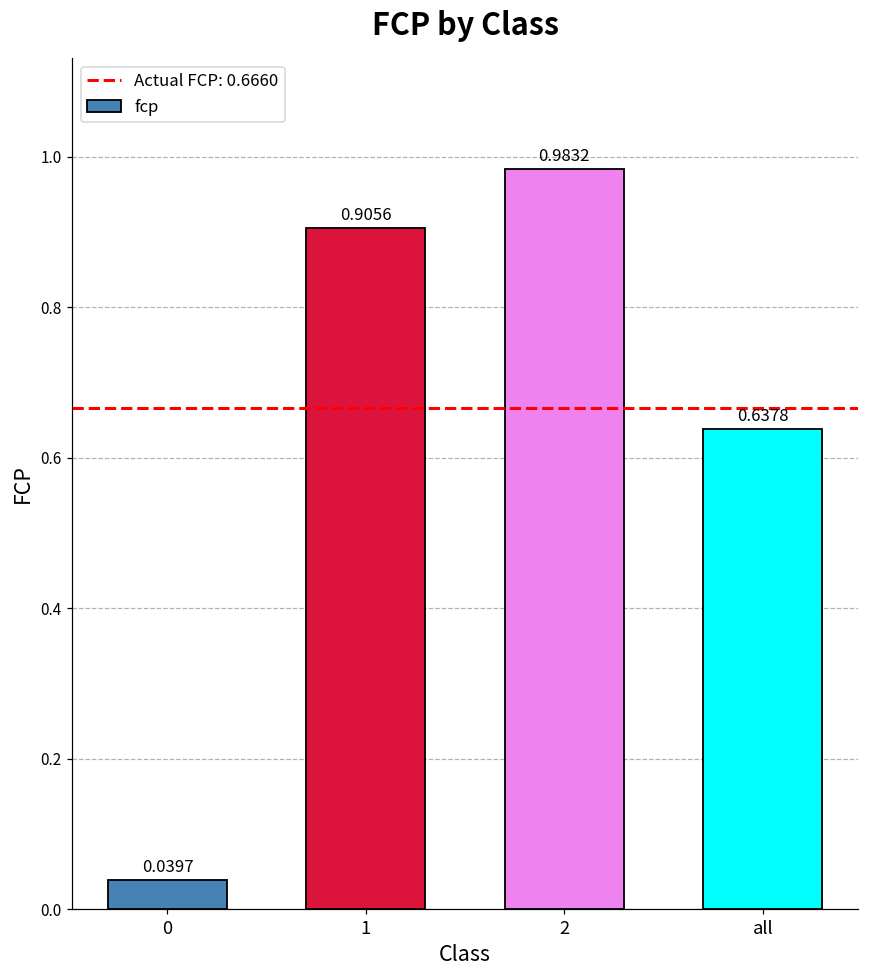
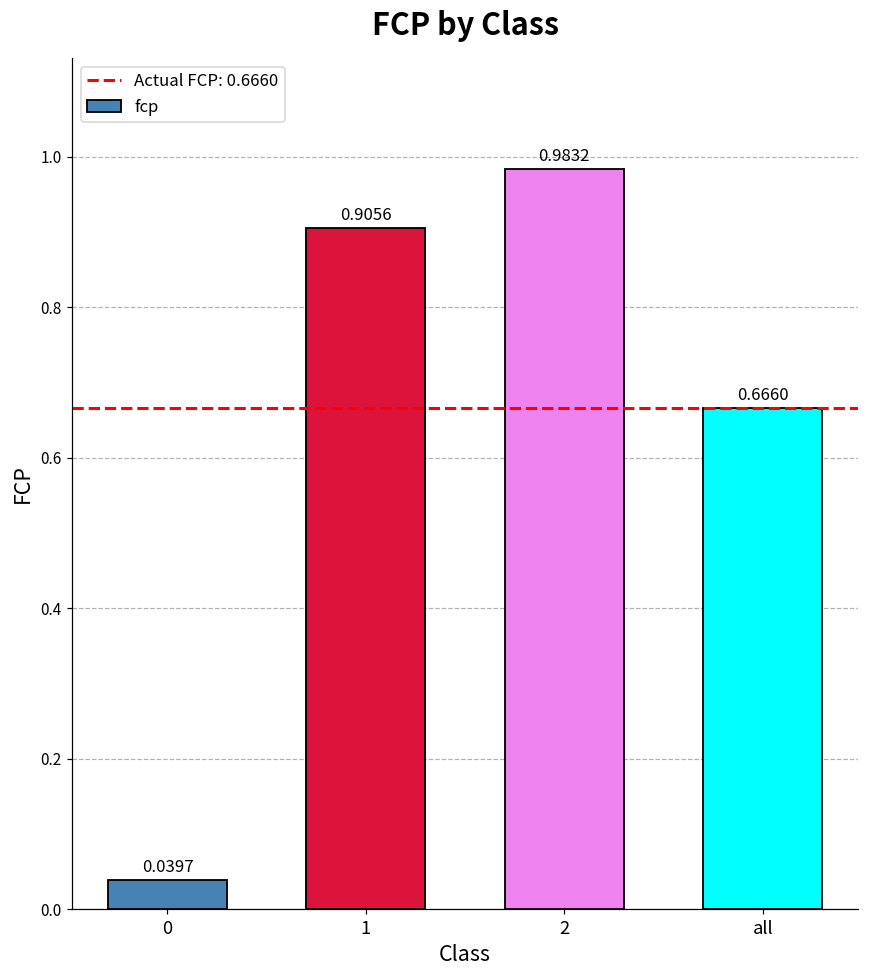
all: 0.6378 -> 0.6660
